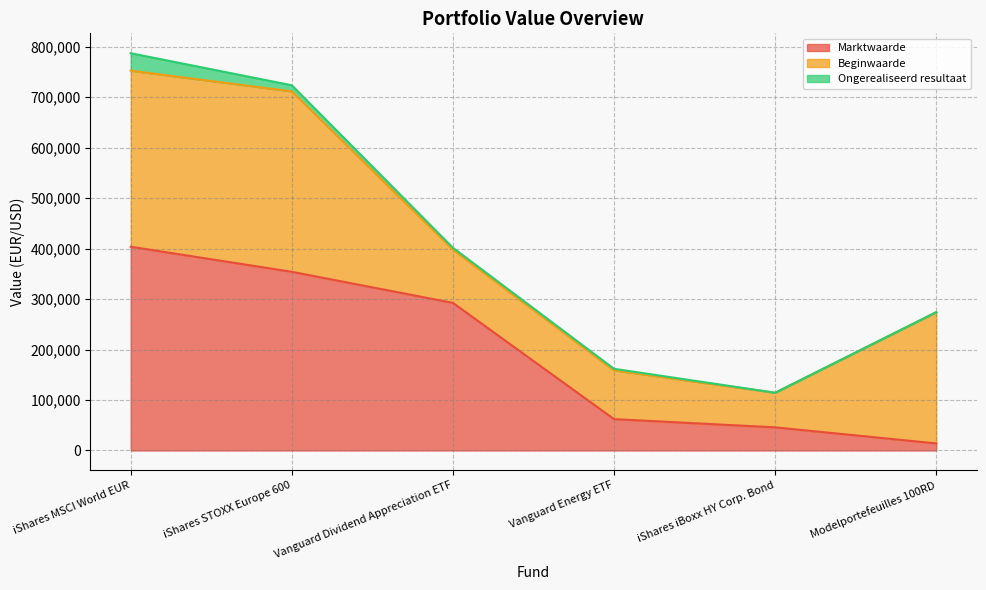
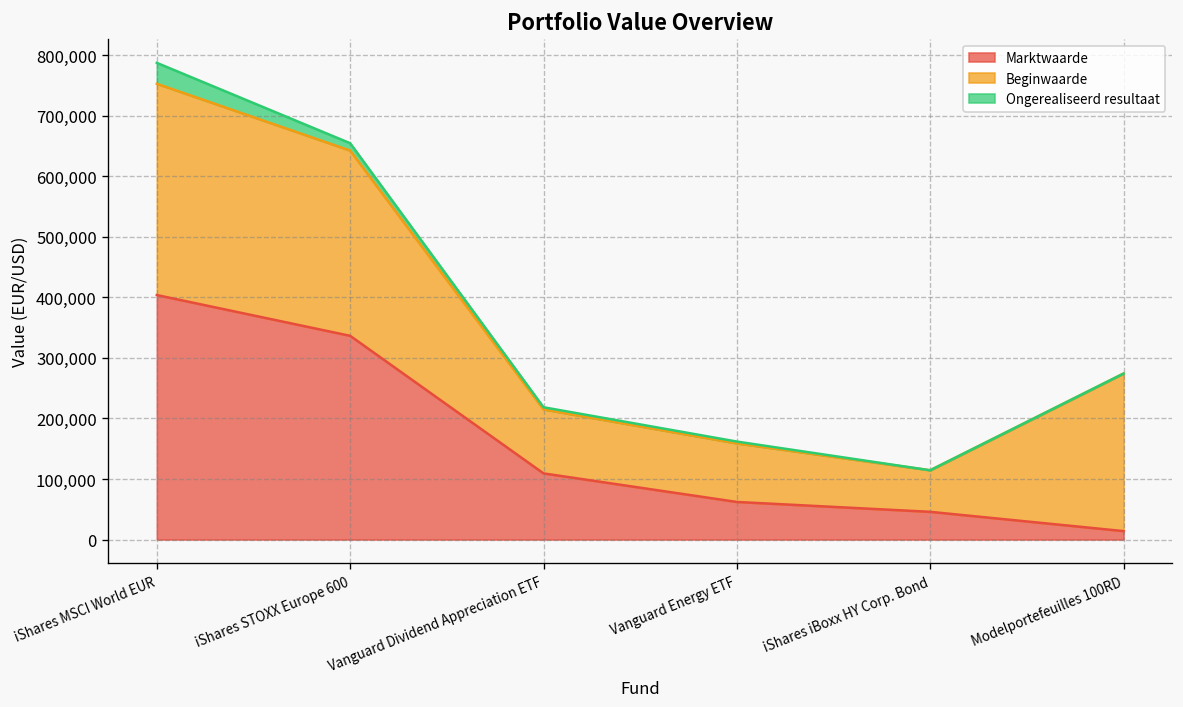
Marktwaarde, iShares STOXX Europe 600: 350,000 -> 340,000
Beginwaarde, iShares STOXX Europe 600: 360,000 -> 310,000
Marktwaarde, Vanguard Dividend Appreciation ETF: 290,000 -> 110,000
